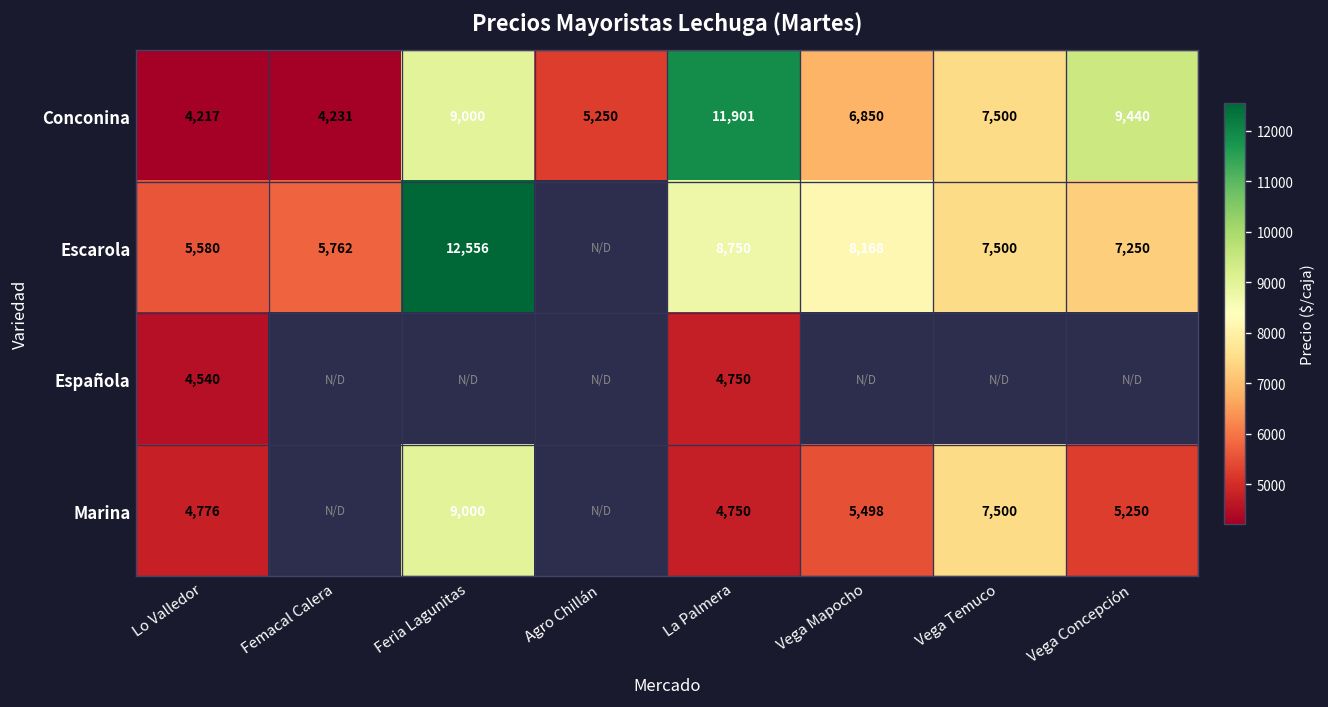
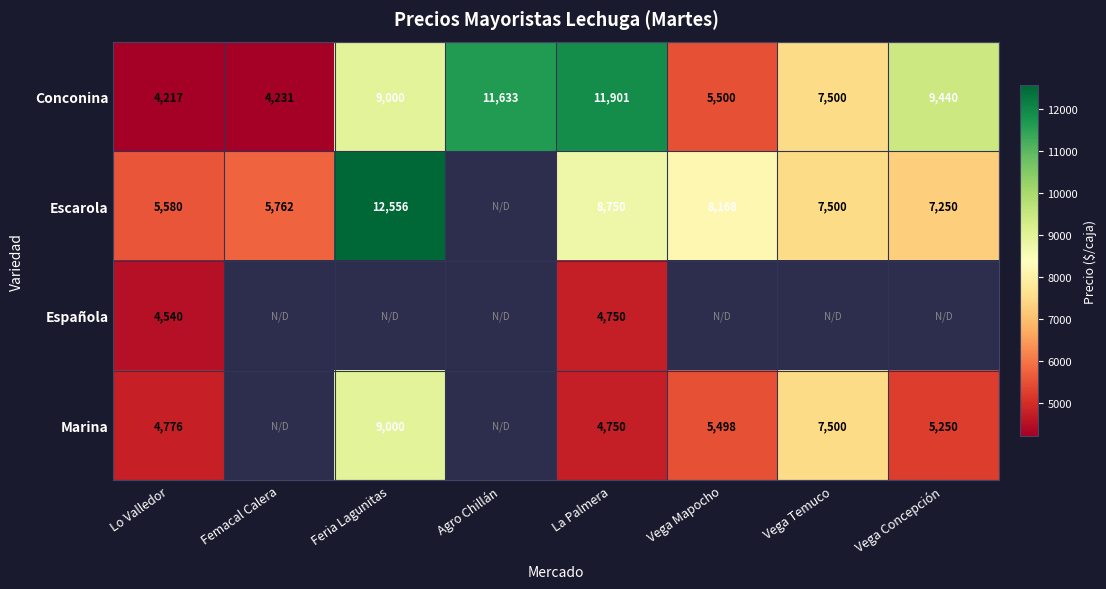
Conconina, Agro Chillán: 5,250 -> 11,633
Conconina, Vega Mapocho: 6,850 -> 5,500
